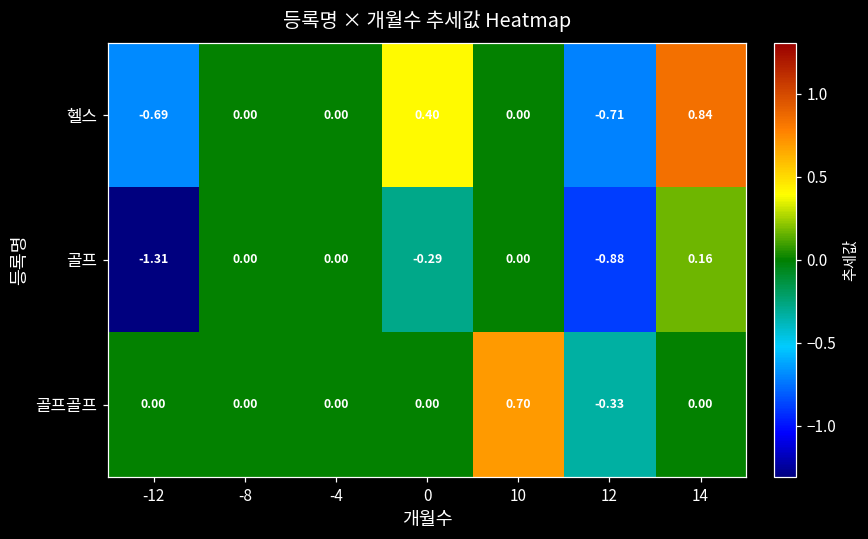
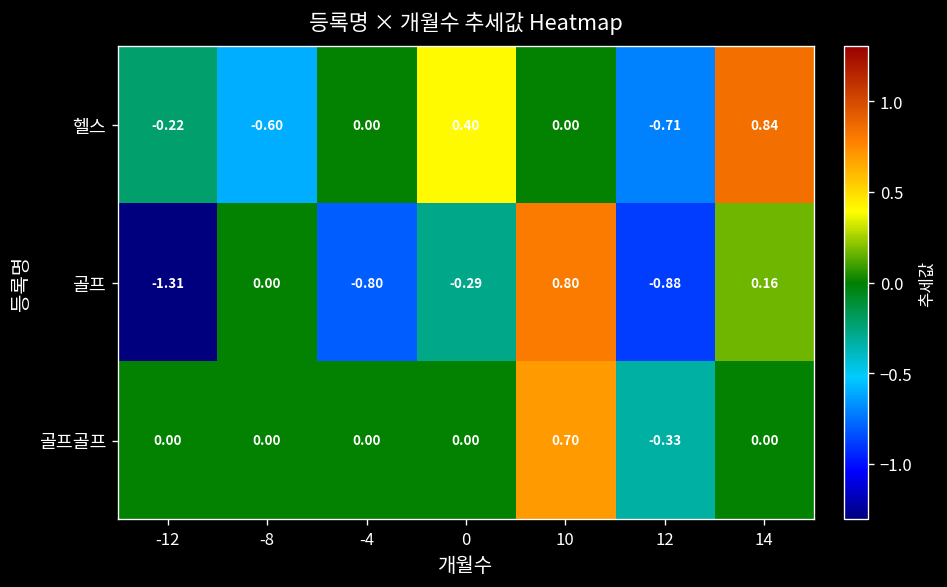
헬스, -12: -0.69 -> -0.22
헬스, -8: 0.00 -> -0.60
골프, -4: 0.00 -> -0.80
골프, 10: 0.00 -> 0.80
